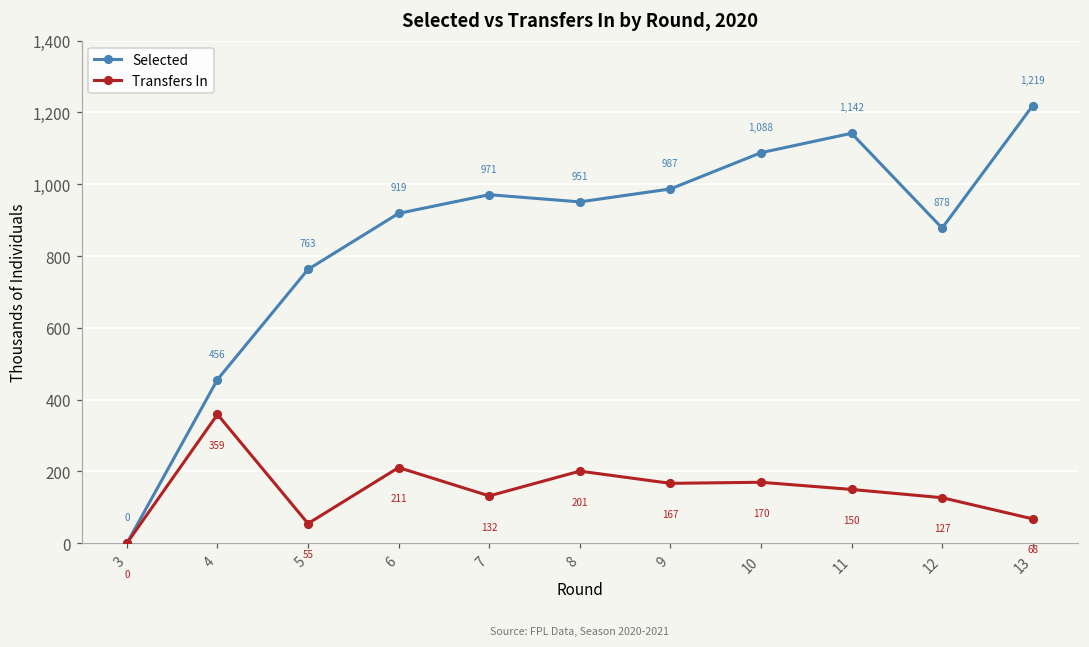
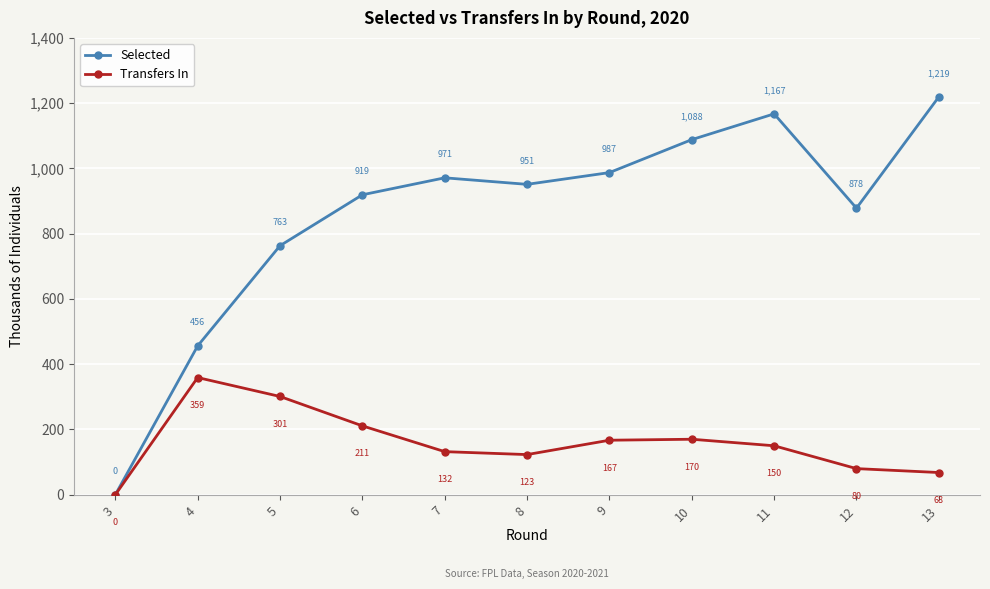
Transfers In, 5: 55 -> 301
Transfers In, 8: 201 -> 123
Selected, 11: 1,142 -> 1,167
Transfers In, 12: 127 -> 80
